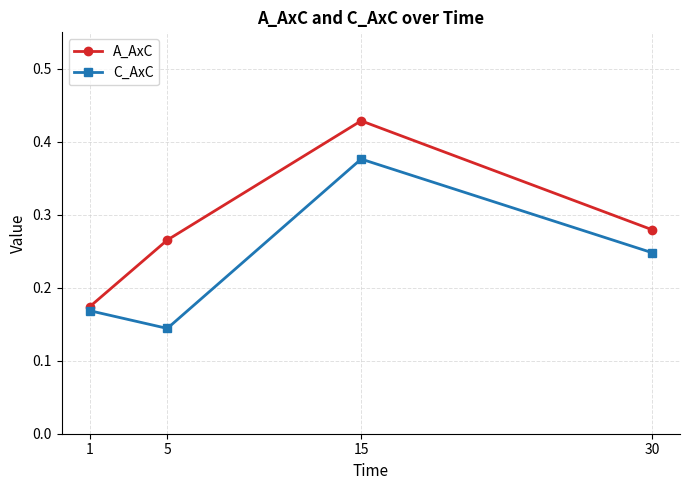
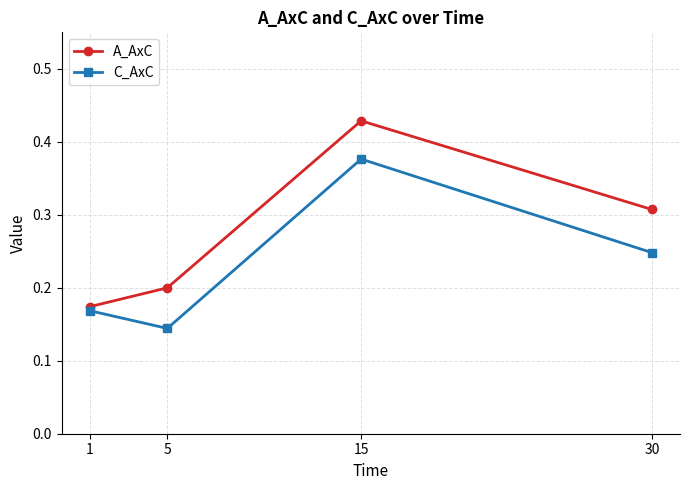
A_AxC, 5: 0.27 -> 0.20
A_AxC, 30: 0.28 -> 0.31
